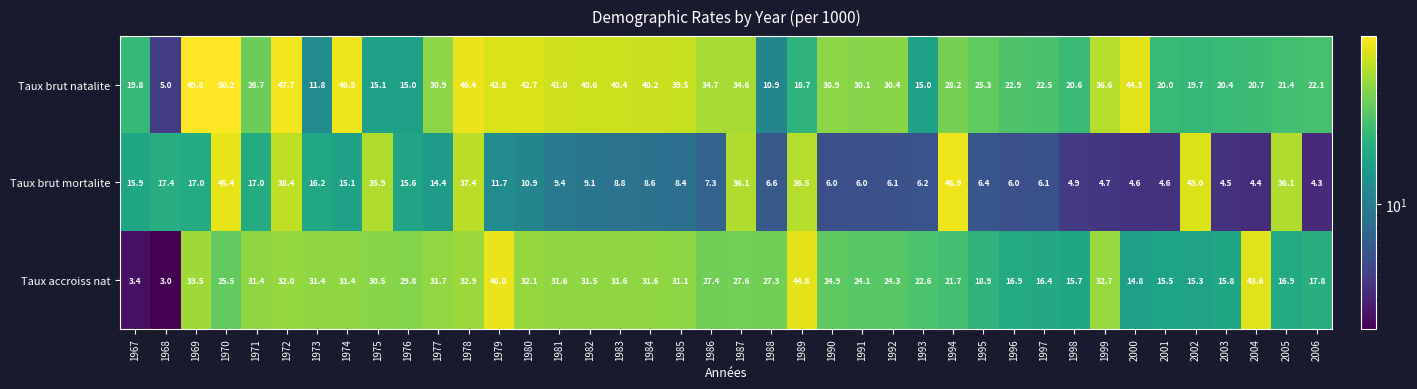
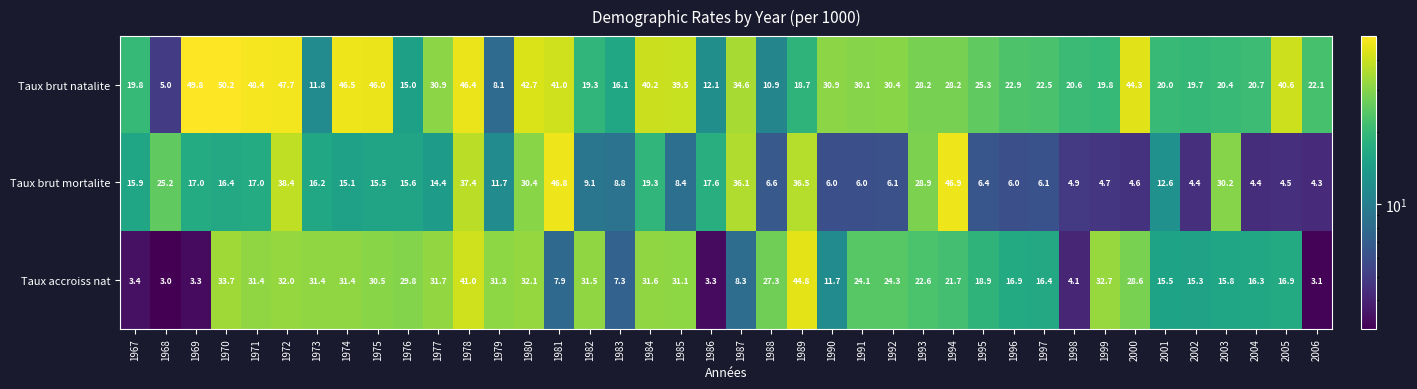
Taux brut natalite, 1971: 26.7 -> 48.4
Taux brut natalite, 1975: 15.1 -> 46.0
Taux brut natalite, 1979: 42.8 -> 8.1
Taux brut natalite, 1982: 40.6 -> 19.3
Taux brut natalite, 1983: 40.4 -> 16.1
Taux brut natalite, 1986: 34.7 -> 12.1
Taux brut natalite, 1993: 15.0 -> 28.2
Taux brut natalite, 1999: 36.6 -> 19.8
Taux brut natalite, 2005: 21.4 -> 40.6
Taux brut mortalite, 1968: 17.4 -> 25.2
Taux brut mortalite, 1970: 45.4 -> 16.4
Taux brut mortalite, 1975: 35.9 -> 15.5
Taux brut mortalite, 1980: 10.9 -> 30.4
Taux brut mortalite, 1981: 9.4 -> 46.8
Taux brut mortalite, 1984: 8.6 -> 19.3
Taux brut mortalite, 1986: 7.3 -> 17.6
Taux brut mortalite, 1993: 6.2 -> 28.9
Taux brut mortalite, 2001: 4.6 -> 12.6
Taux brut mortalite, 2002: 43.0 -> 4.4
Taux brut mortalite, 2003: 4.5 -> 30.2
Taux brut mortalite, 2005: 36.1 -> 4.5
Taux accroiss nat, 1969: 33.5 -> 3.3
Taux accroiss nat, 1970: 25.5 -> 33.7
Taux accroiss nat, 1978: 32.9 -> 41.0
Taux accroiss nat, 1979: 46.0 -> 31.3
Taux accroiss nat, 1981: 31.6 -> 7.9
Taux accroiss nat, 1983: 31.6 -> 7.3
Taux accroiss nat, 1986: 27.4 -> 3.3
Taux accroiss nat, 1987: 27.6 -> 8.3
Taux accroiss nat, 1990: 24.9 -> 11.7
Taux accroiss nat, 1998: 15.7 -> 4.1
Taux accroiss nat, 2000: 14.8 -> 28.6
Taux accroiss nat, 2004: 43.6 -> 16.3
Taux accroiss nat, 2006: 17.8 -> 3.1
